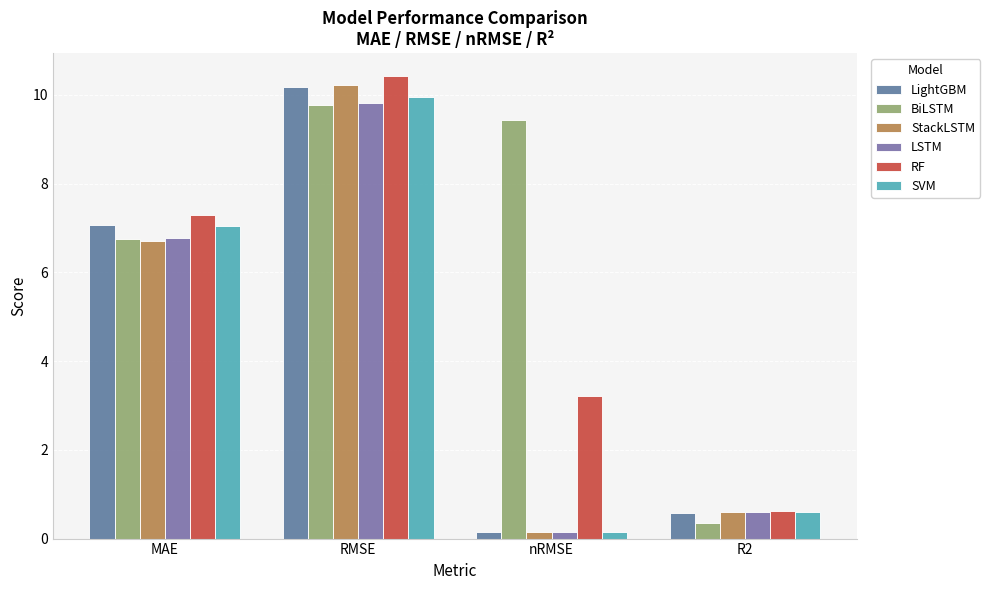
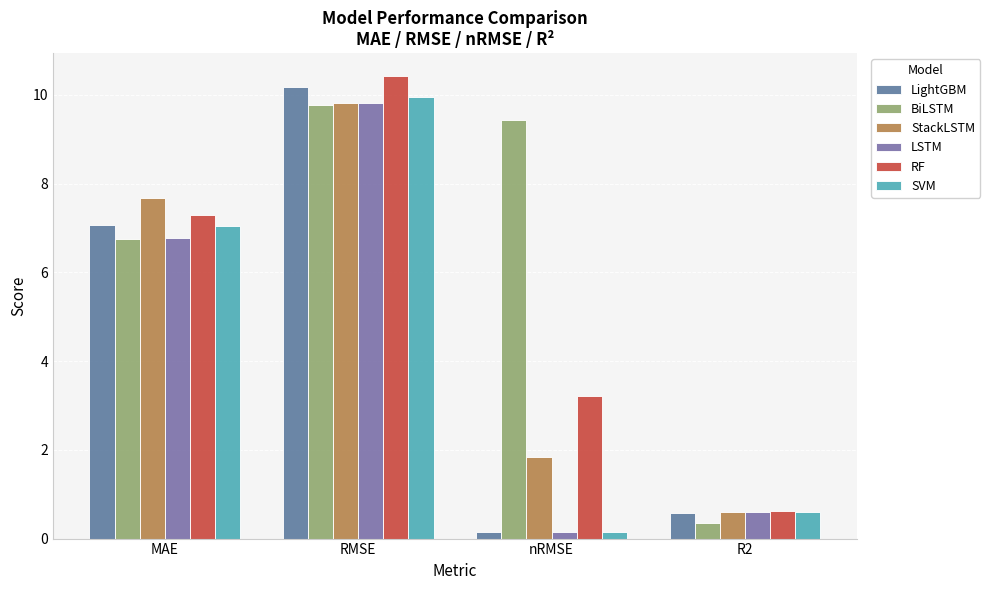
StackLSTM, MAE: 6.7 -> 7.7
StackLSTM, RMSE: 10.2 -> 9.8
StackLSTM, nRMSE: 0.1 -> 1.8
